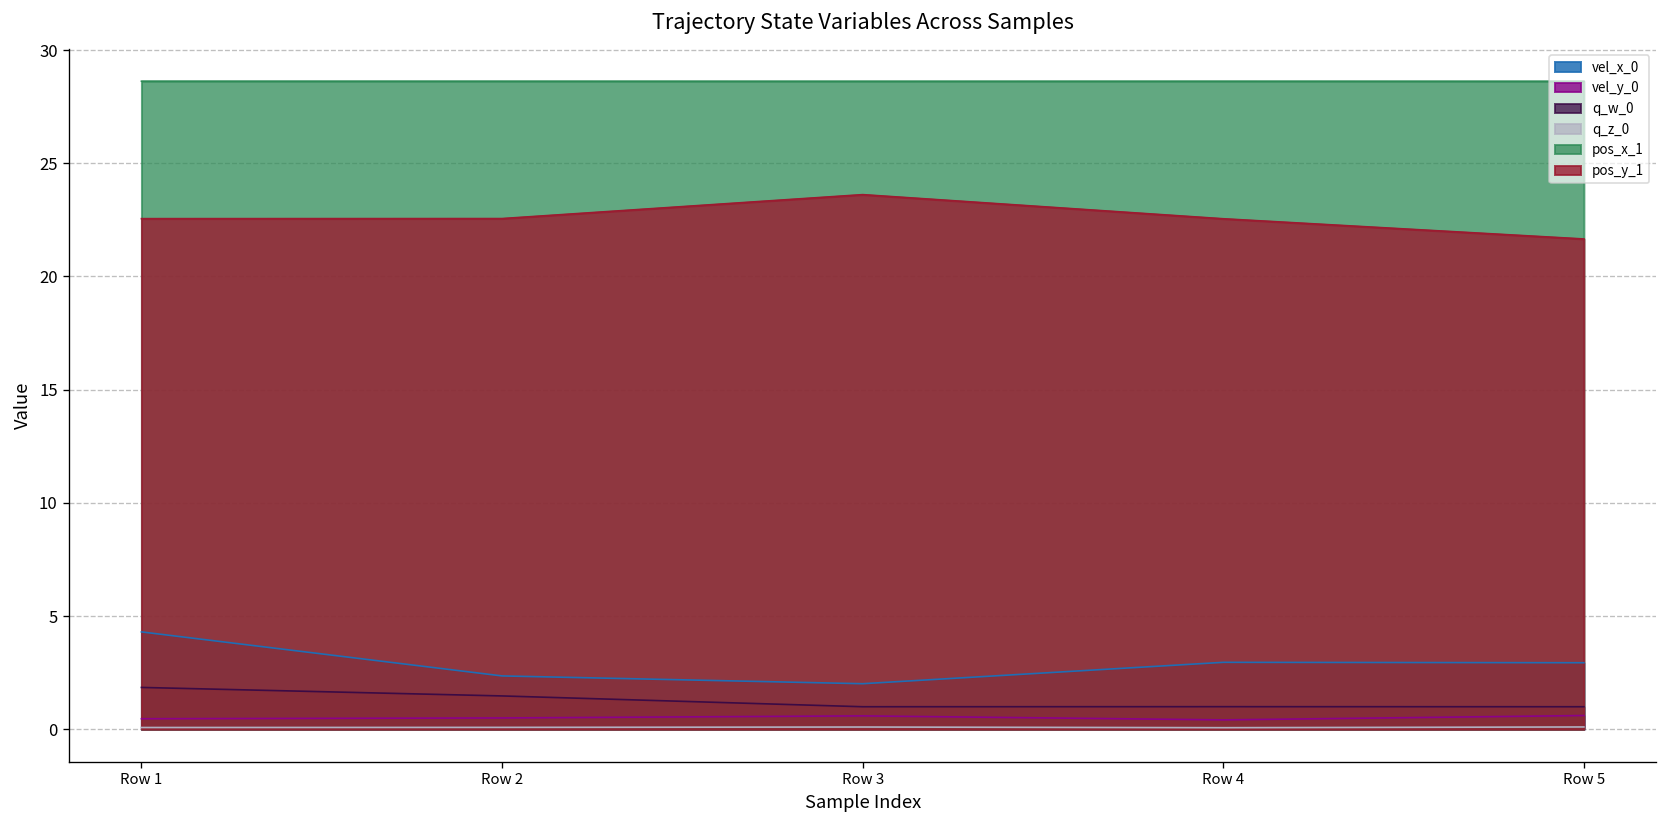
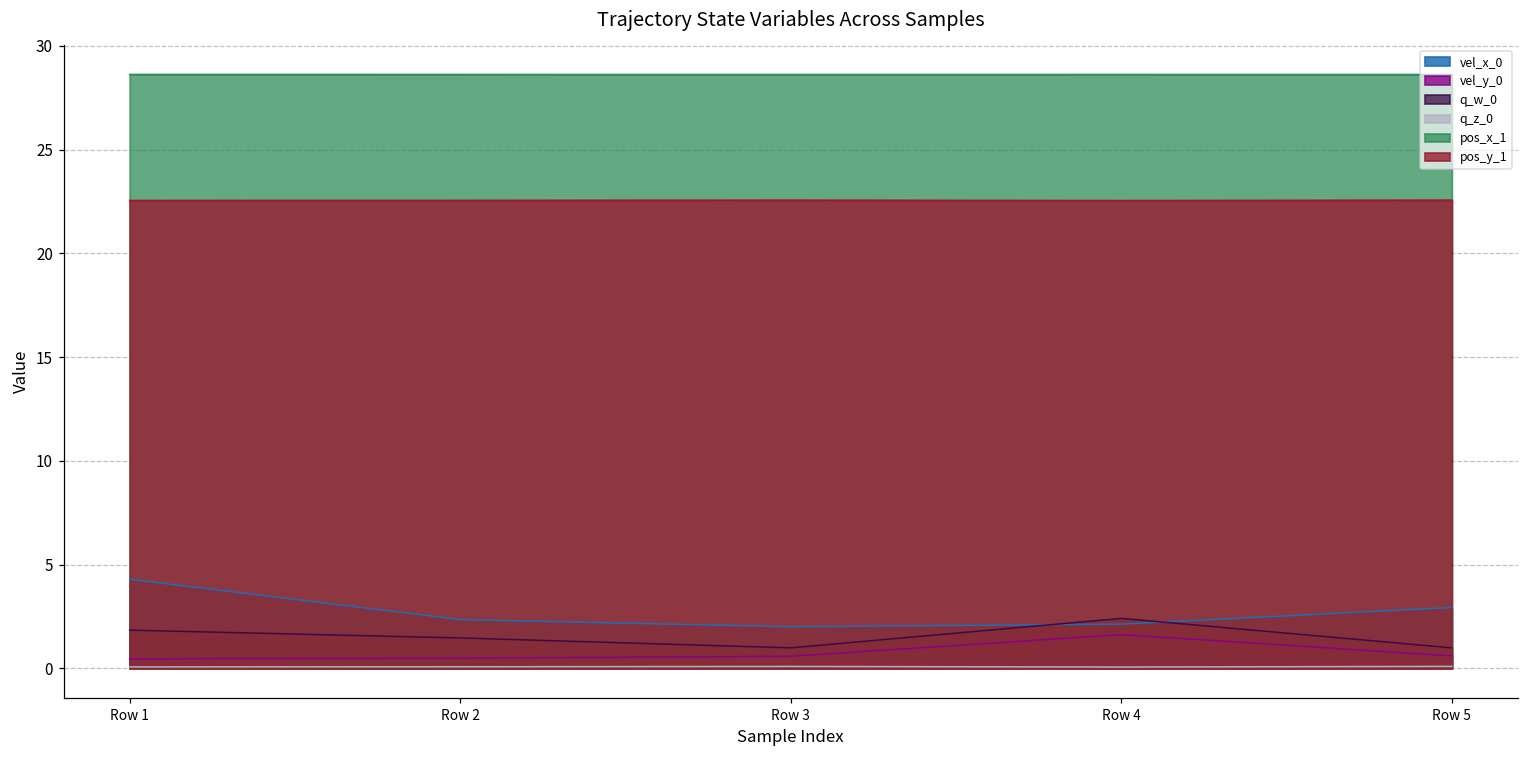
pos_y_1, Row 3: 23.6 -> 22.6
vel_x_0, Row 4: 3.0 -> 2.1
vel_y_0, Row 4: 0.4 -> 1.6
q_w_0, Row 4: 1.0 -> 2.4
pos_y_1, Row 5: 21.7 -> 22.6
